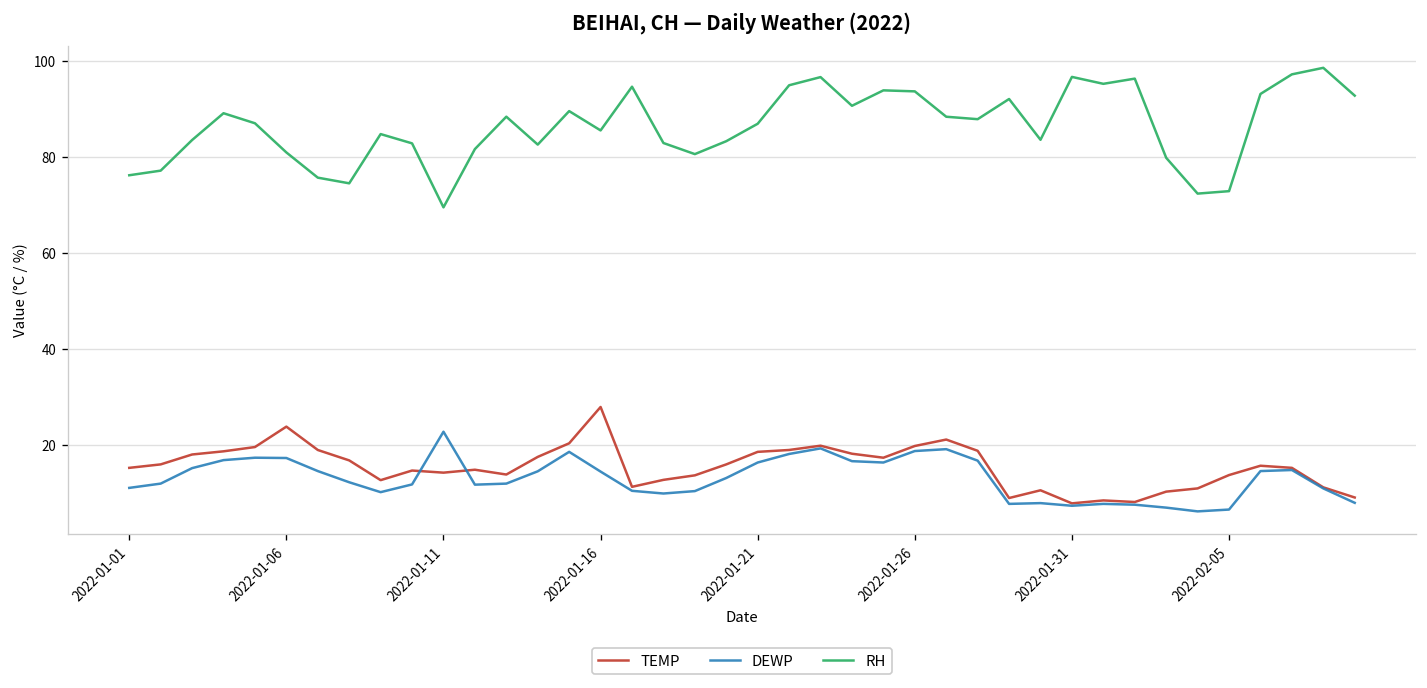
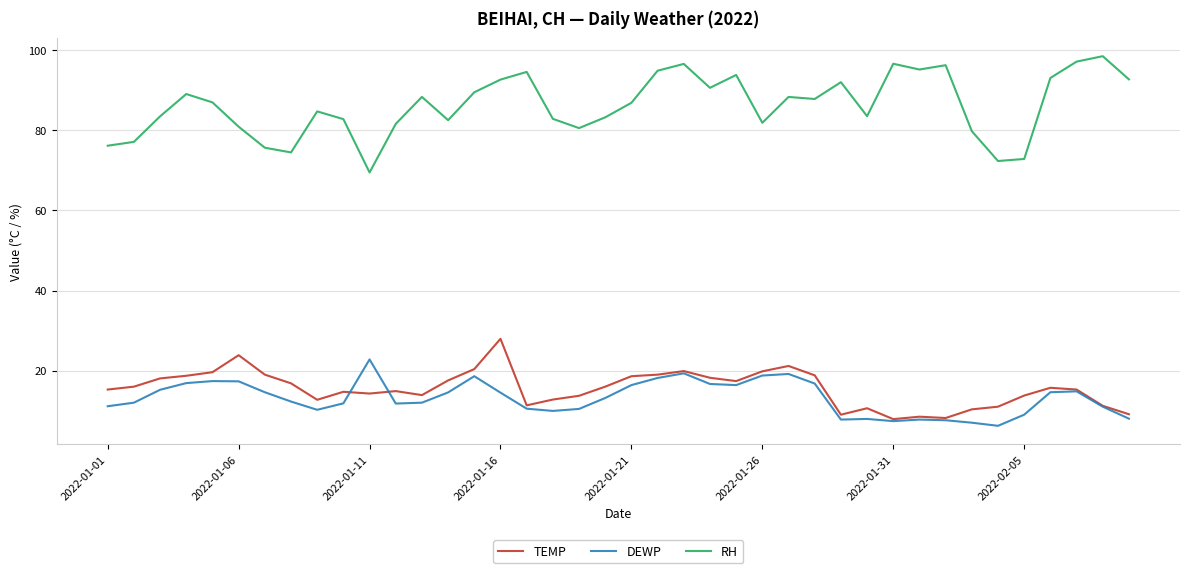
RH, 2022-01-16: 86 -> 93
RH, 2022-01-26: 94 -> 82
DEWP, 2022-02-05: 7 -> 9
